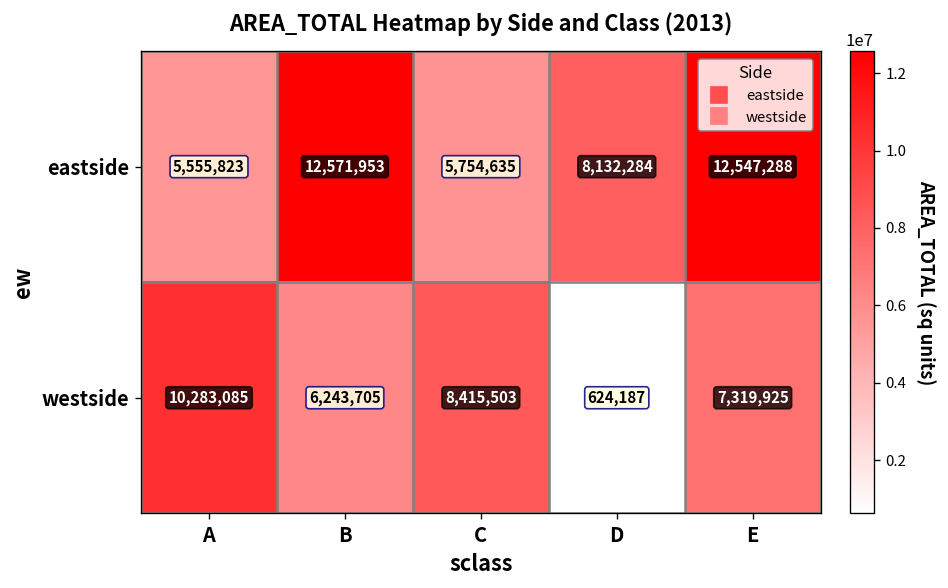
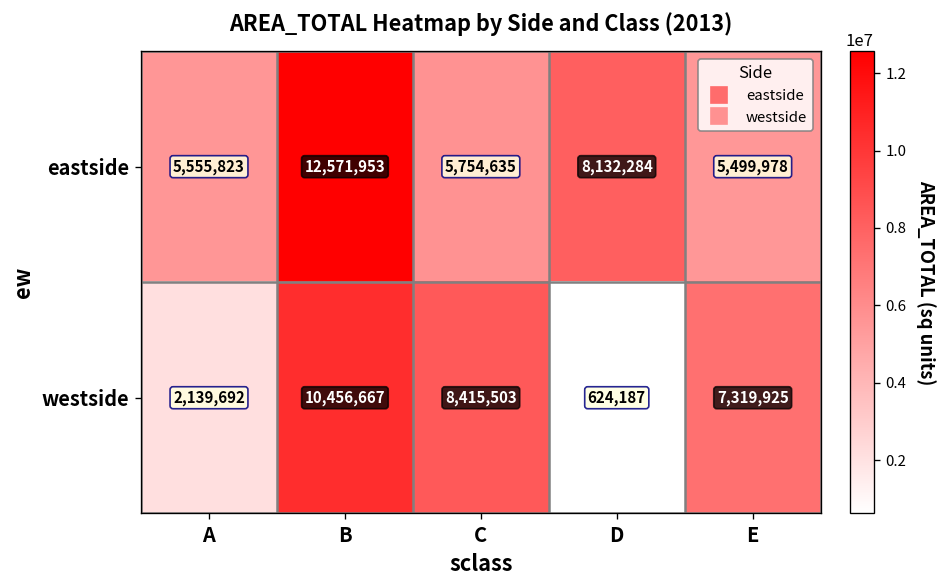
eastside, E: 12,547,288 -> 5,499,978
westside, A: 10,283,085 -> 2,139,692
westside, B: 6,243,705 -> 10,456,667
